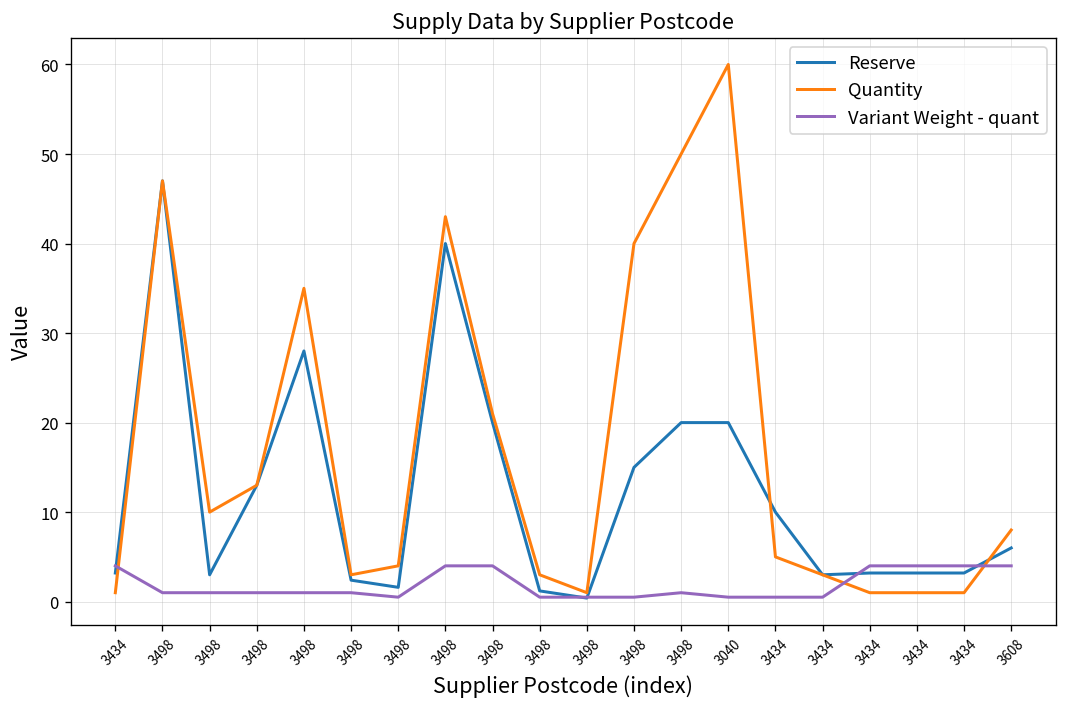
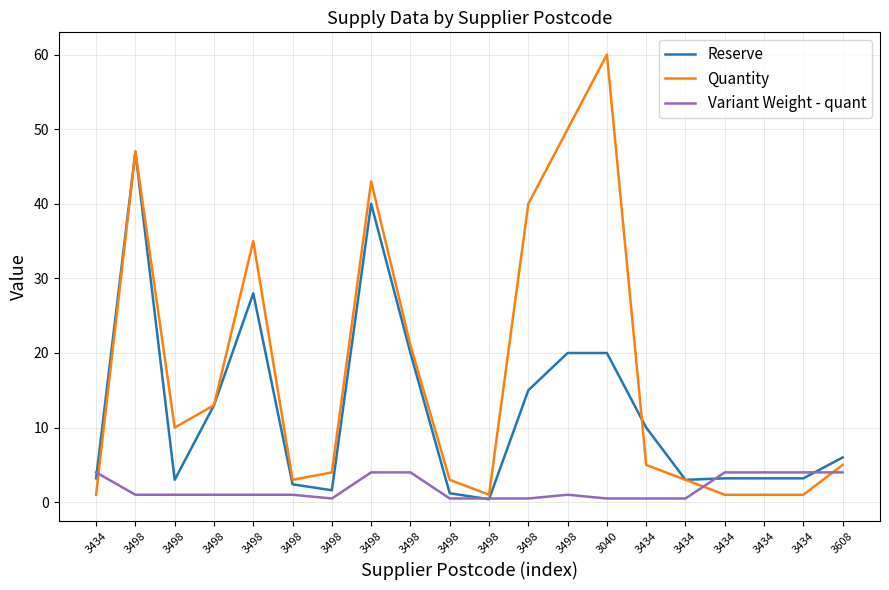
Quantity, 3608: 8 -> 5
